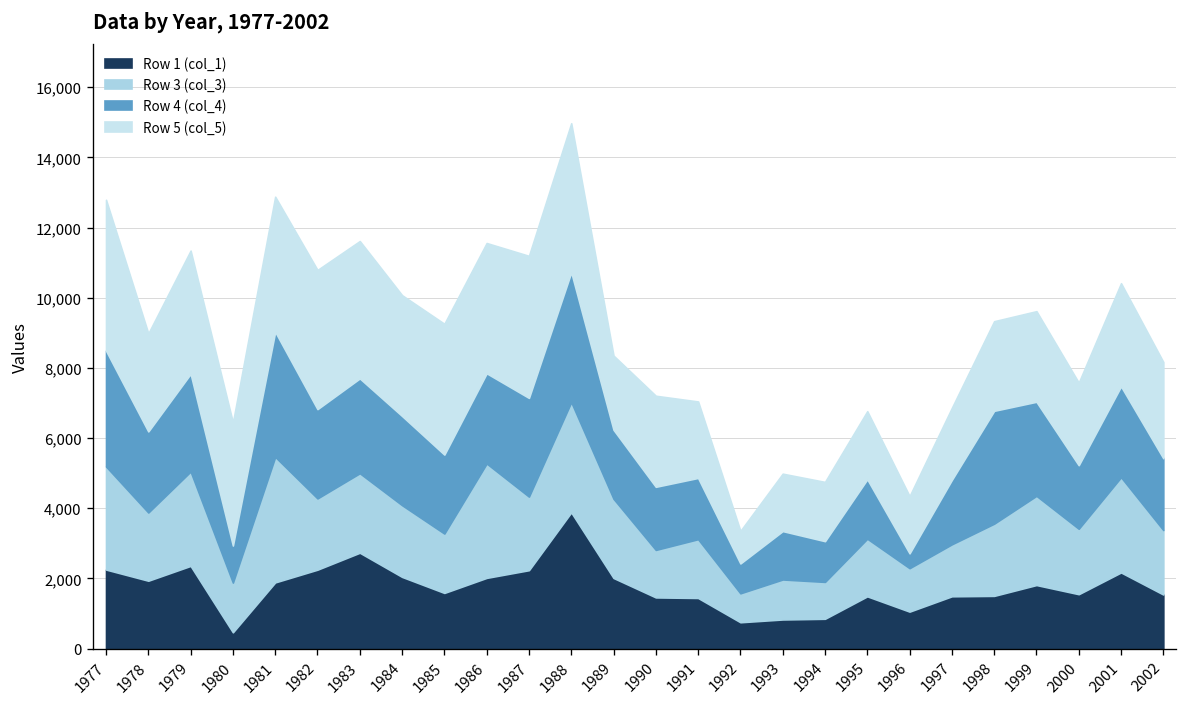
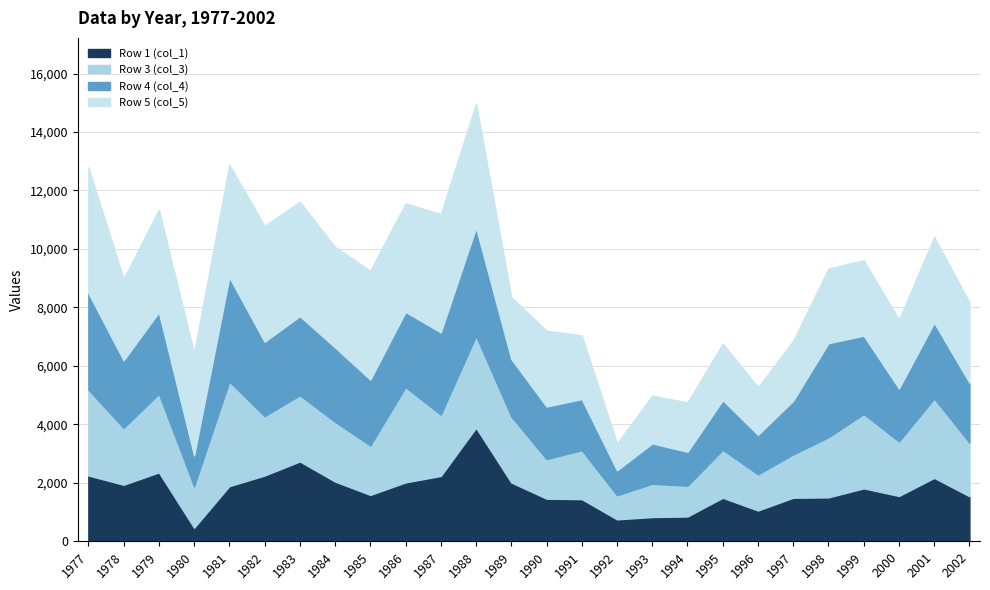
Row 4 (col_4), 1996: 400 -> 1,400
